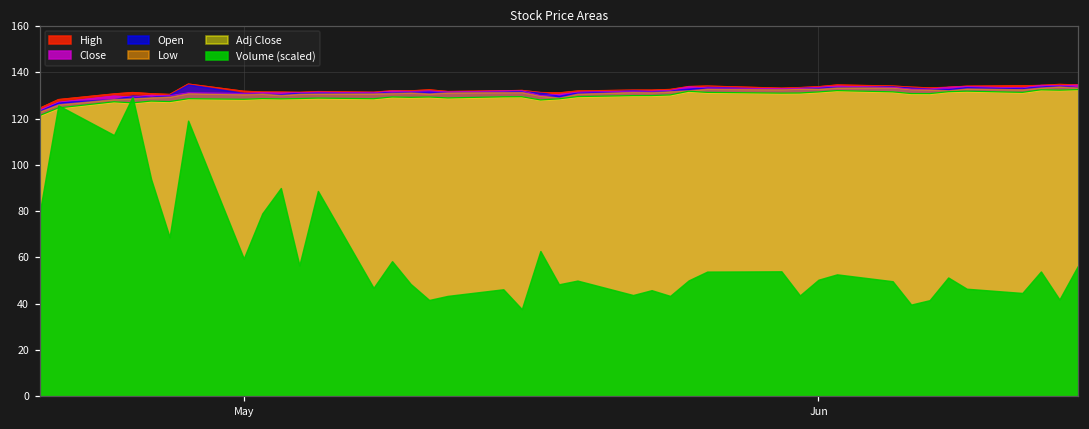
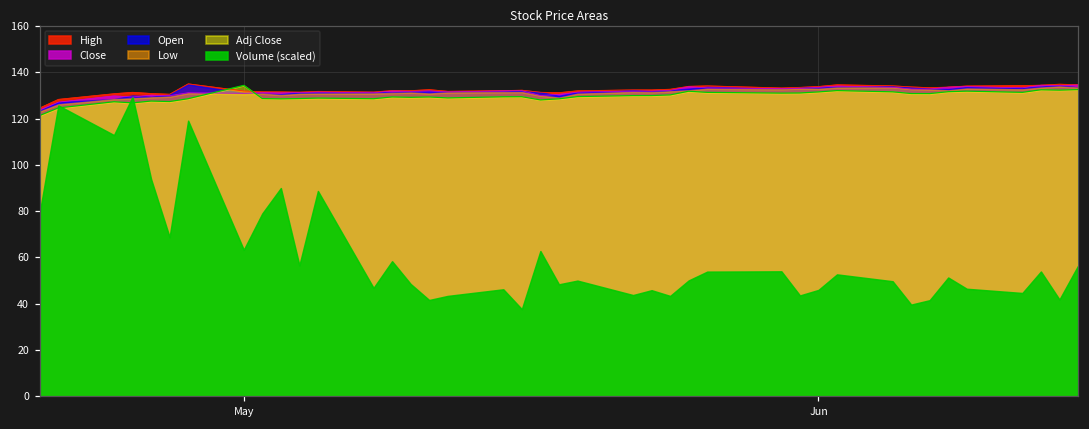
Adj Close, May: 128 -> 134
Volume (scaled), May: 59 -> 63
Volume (scaled), Jun: 50 -> 46
